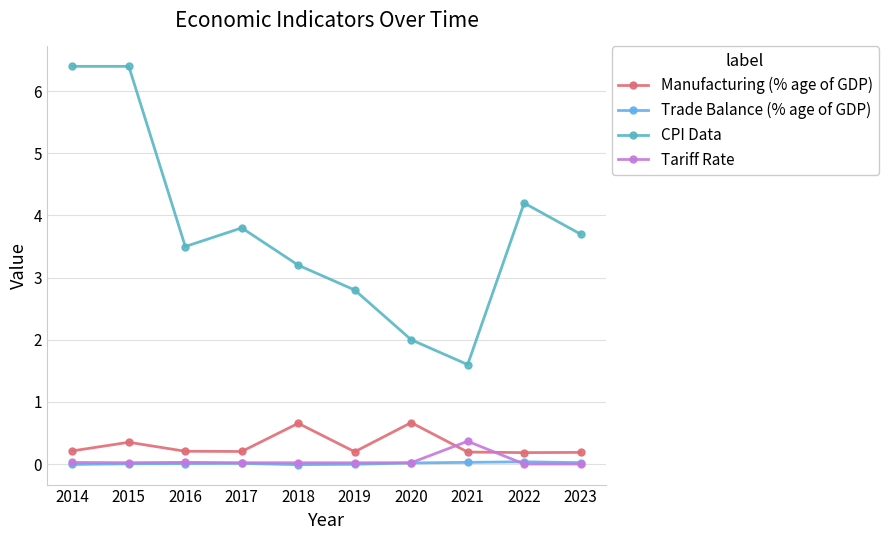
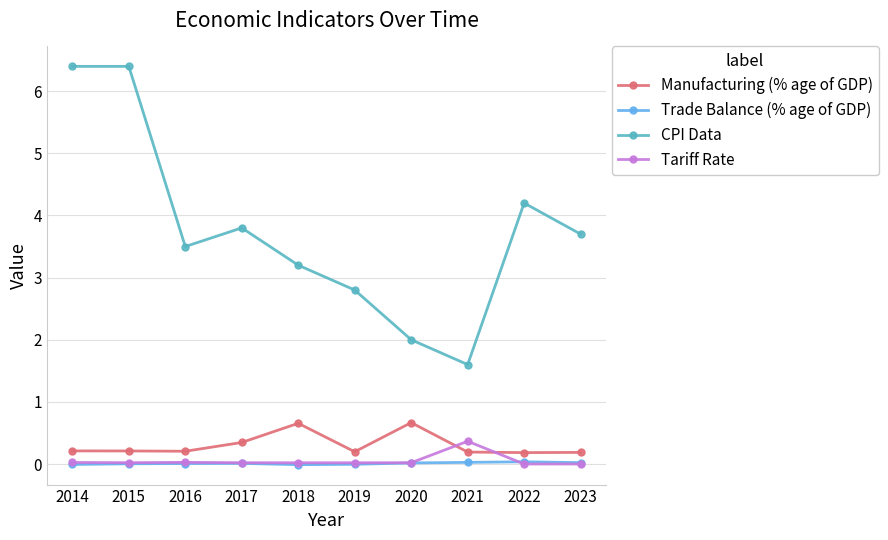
Manufacturing (% age of GDP), 2015: 0.3 -> 0.2
Manufacturing (% age of GDP), 2017: 0.2 -> 0.3
